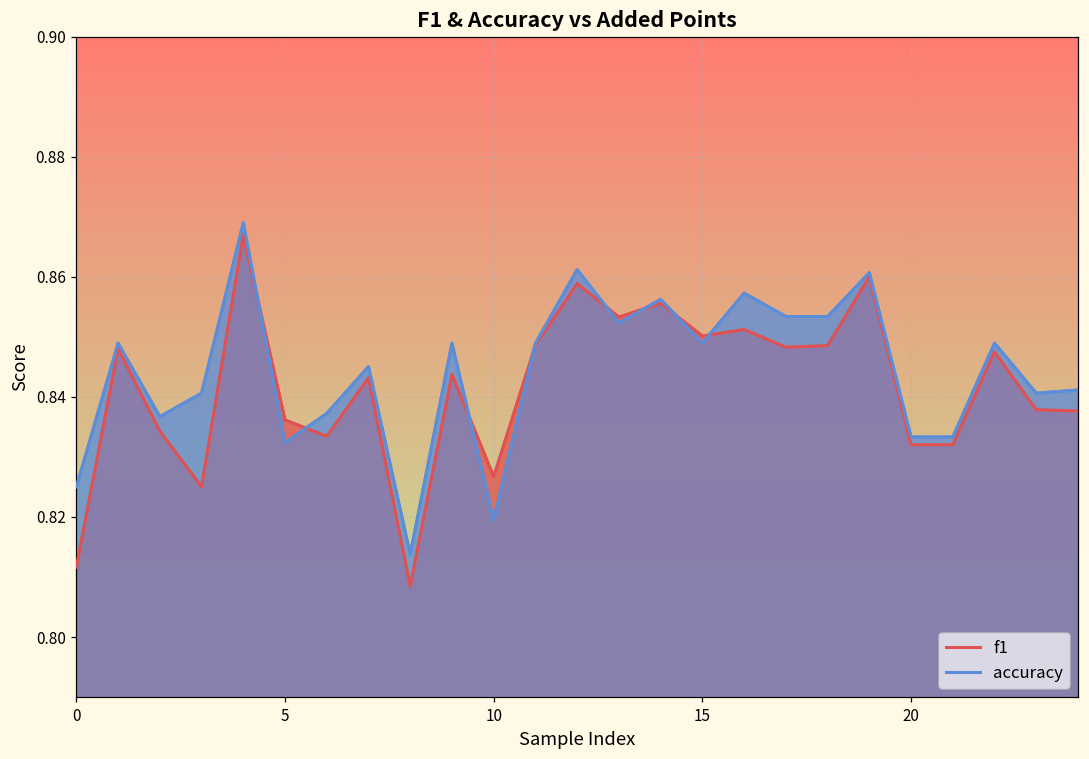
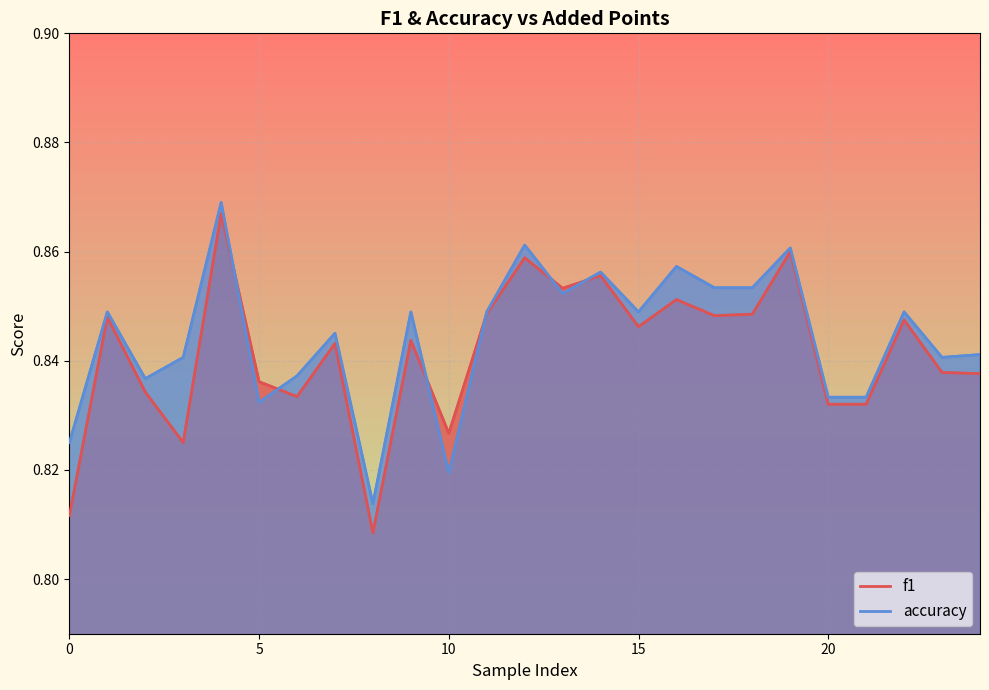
f1, 15: 0.850 -> 0.846
